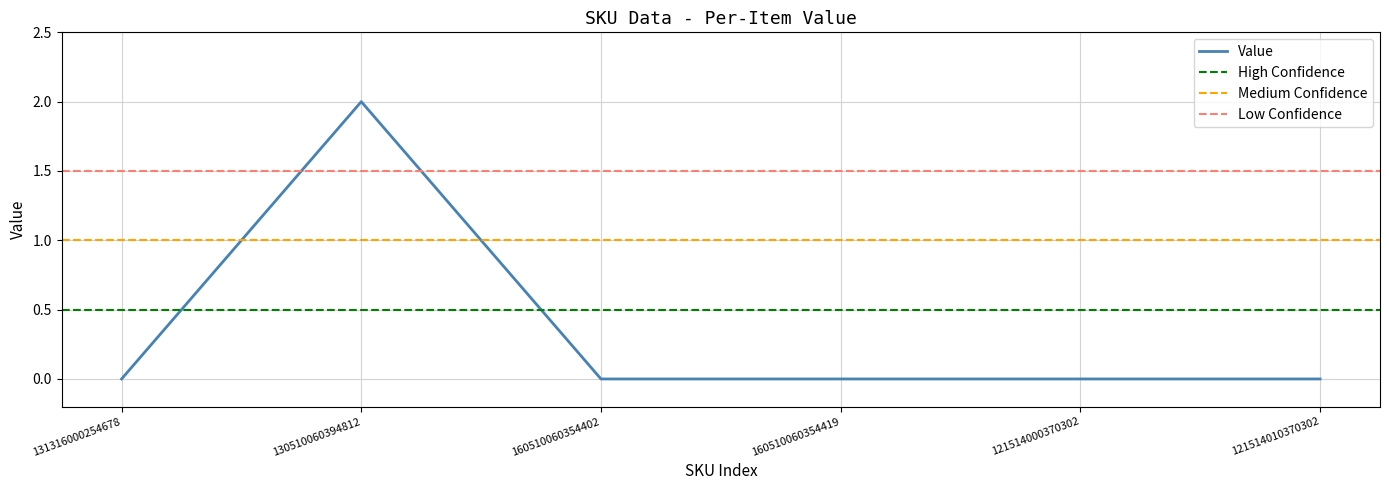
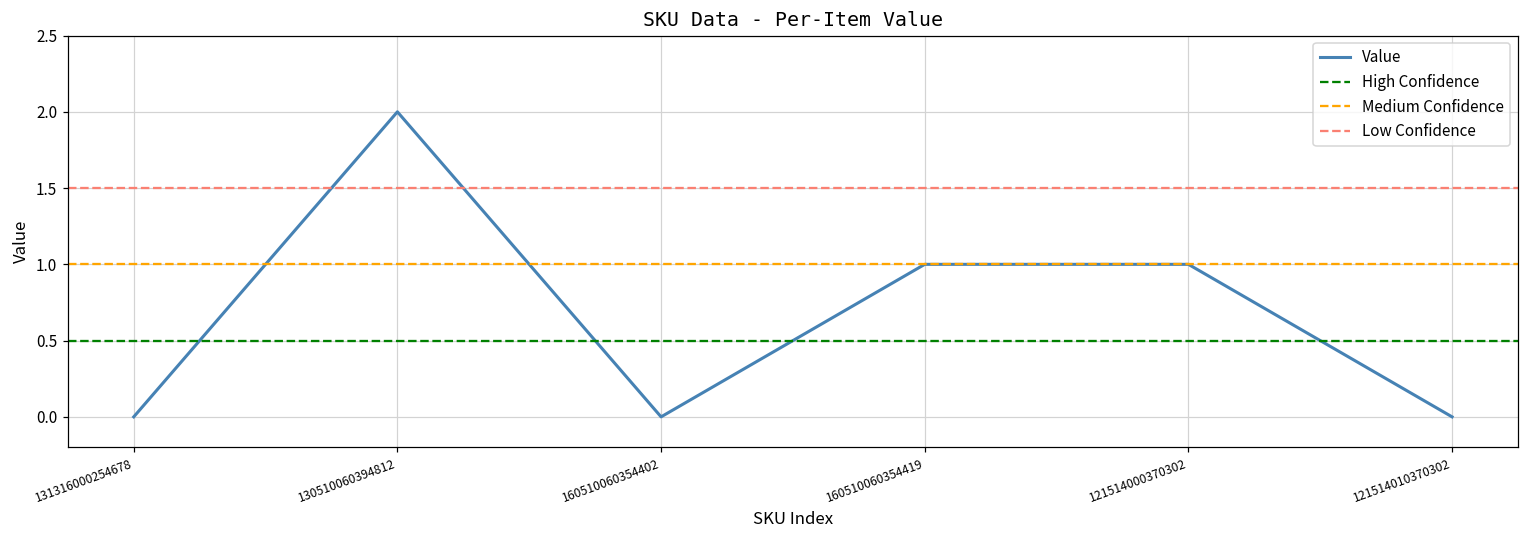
160510060354419: 0 -> 1
121514000370302: 0 -> 1
